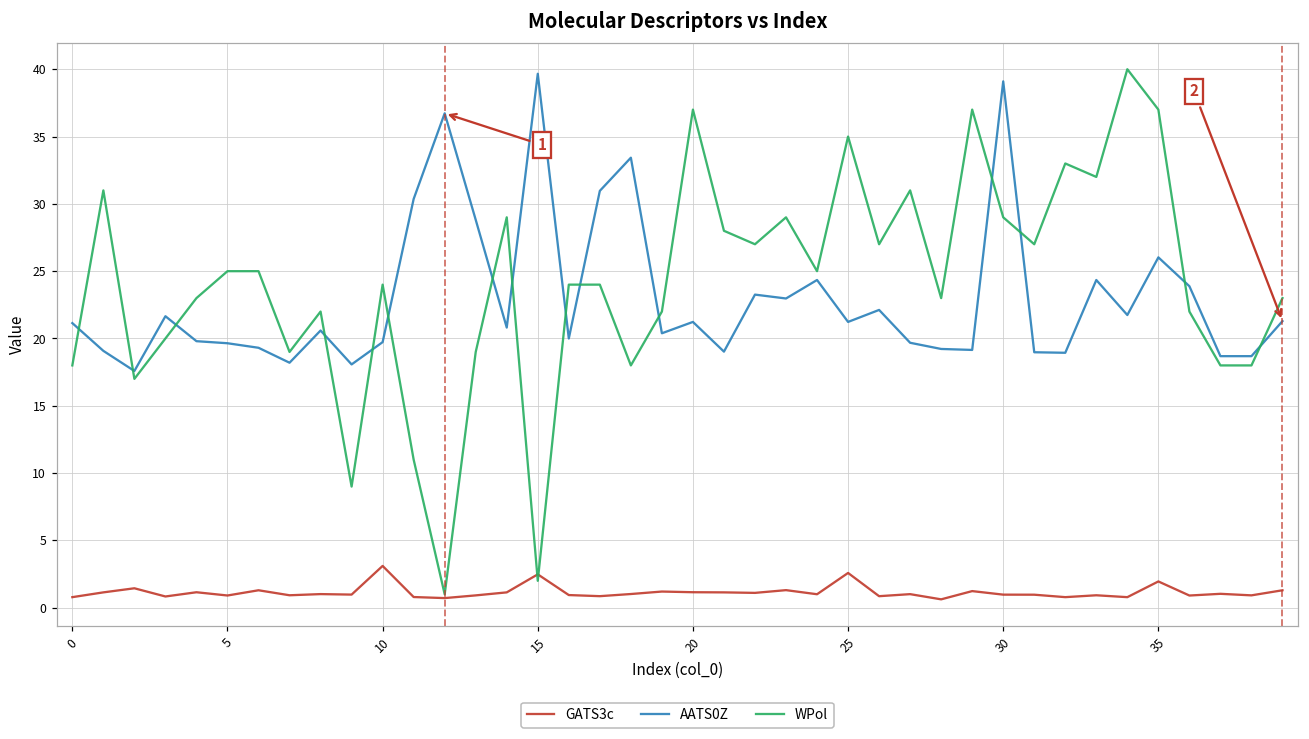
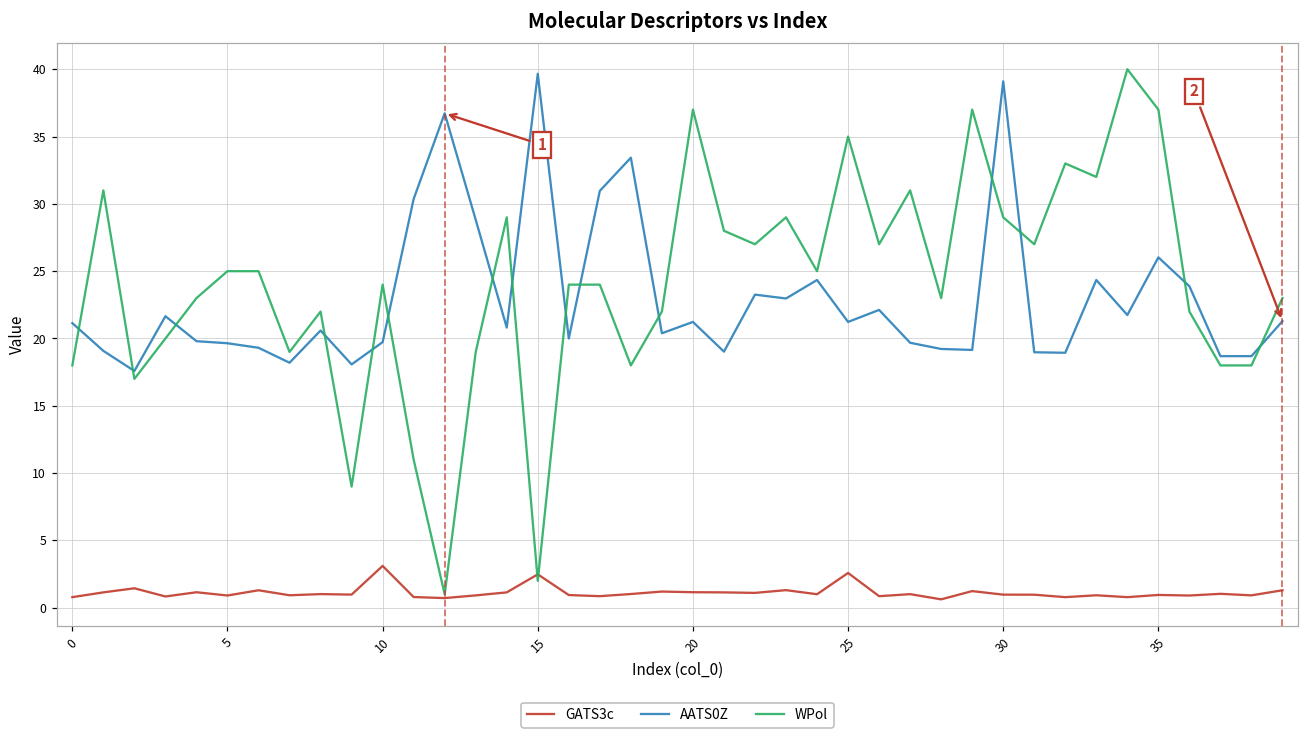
GATS3c, 35: 2.0 -> 1.0
